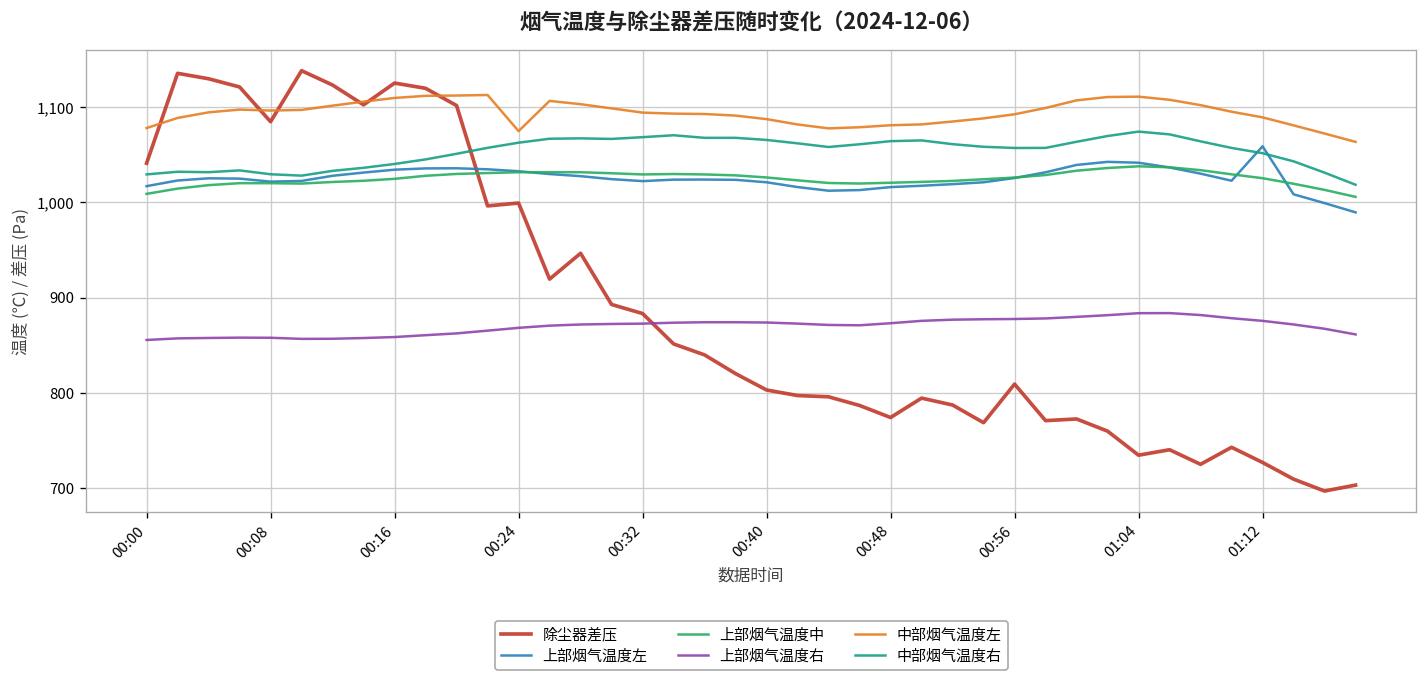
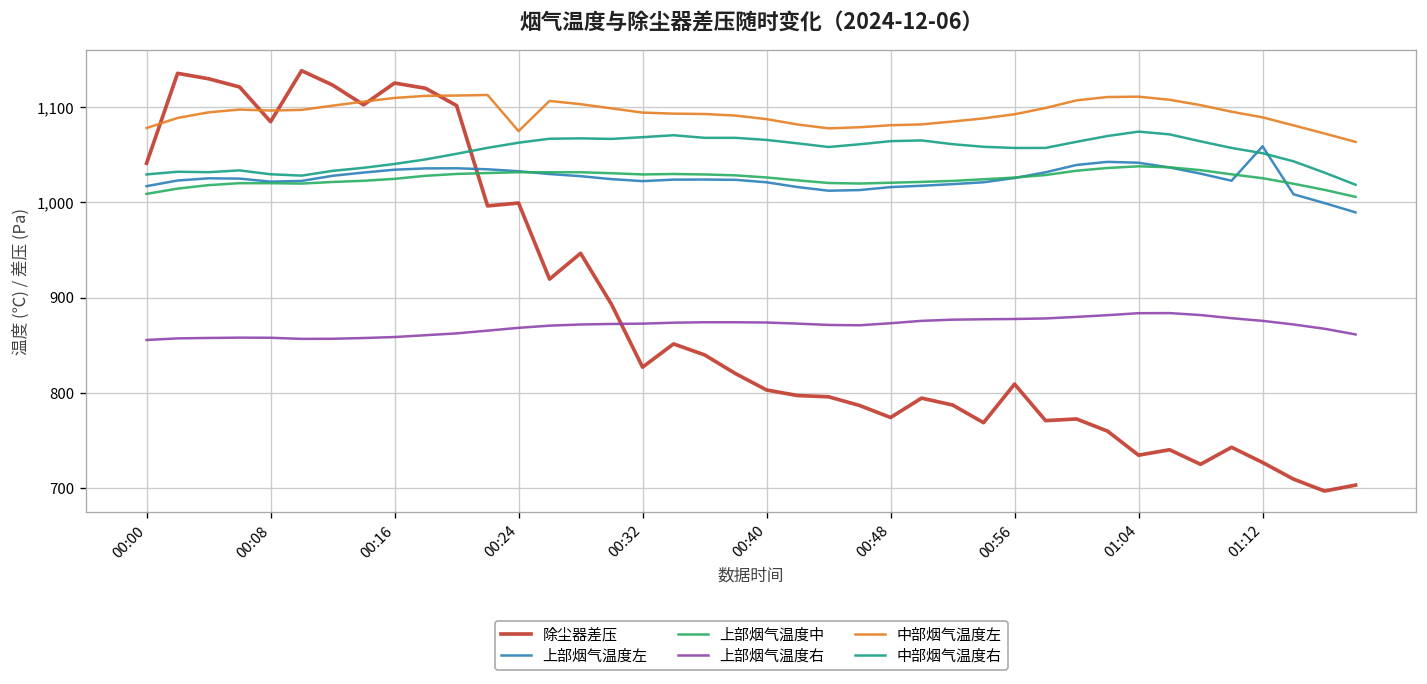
除尘器差压, 00:32: 880 -> 830
